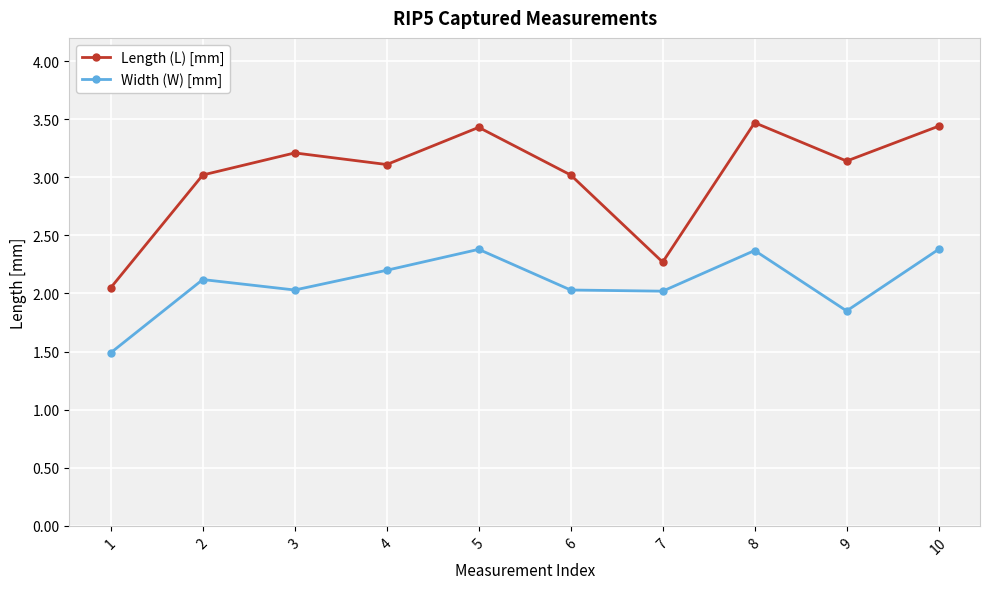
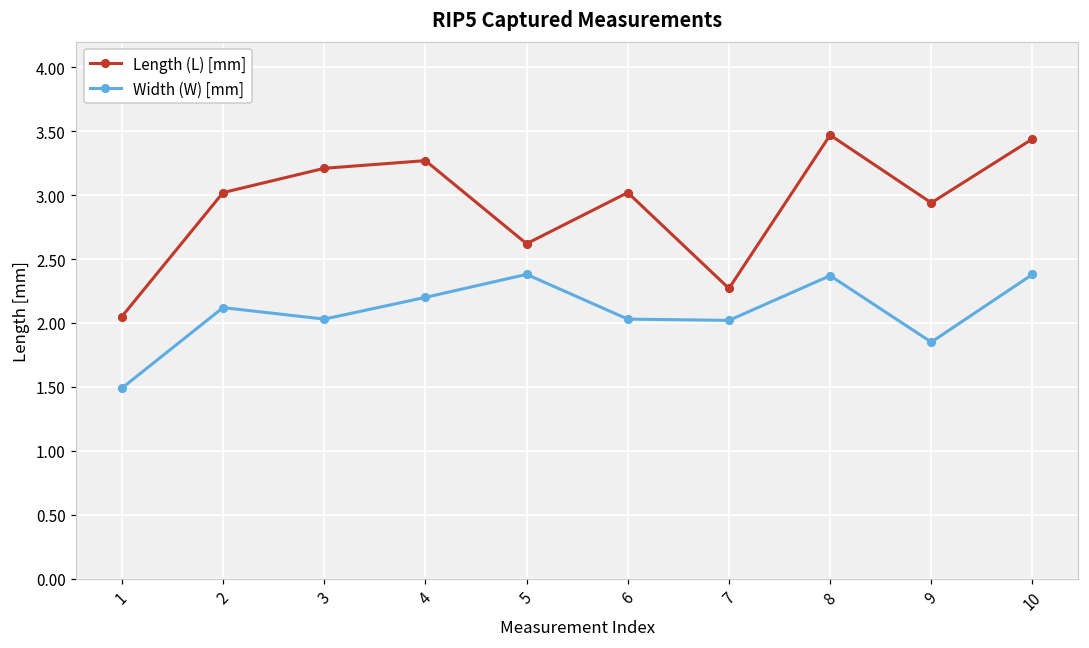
Length (L) [mm], 4: 3.11 -> 3.27
Length (L) [mm], 5: 3.43 -> 2.62
Length (L) [mm], 9: 3.14 -> 2.94
